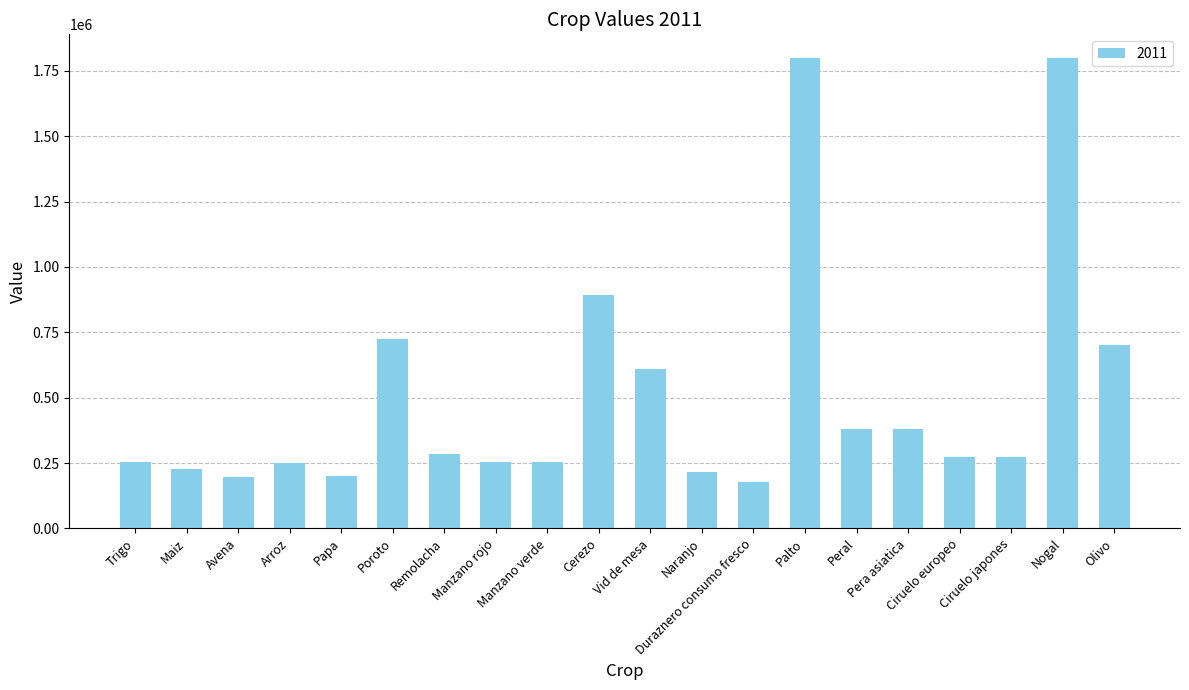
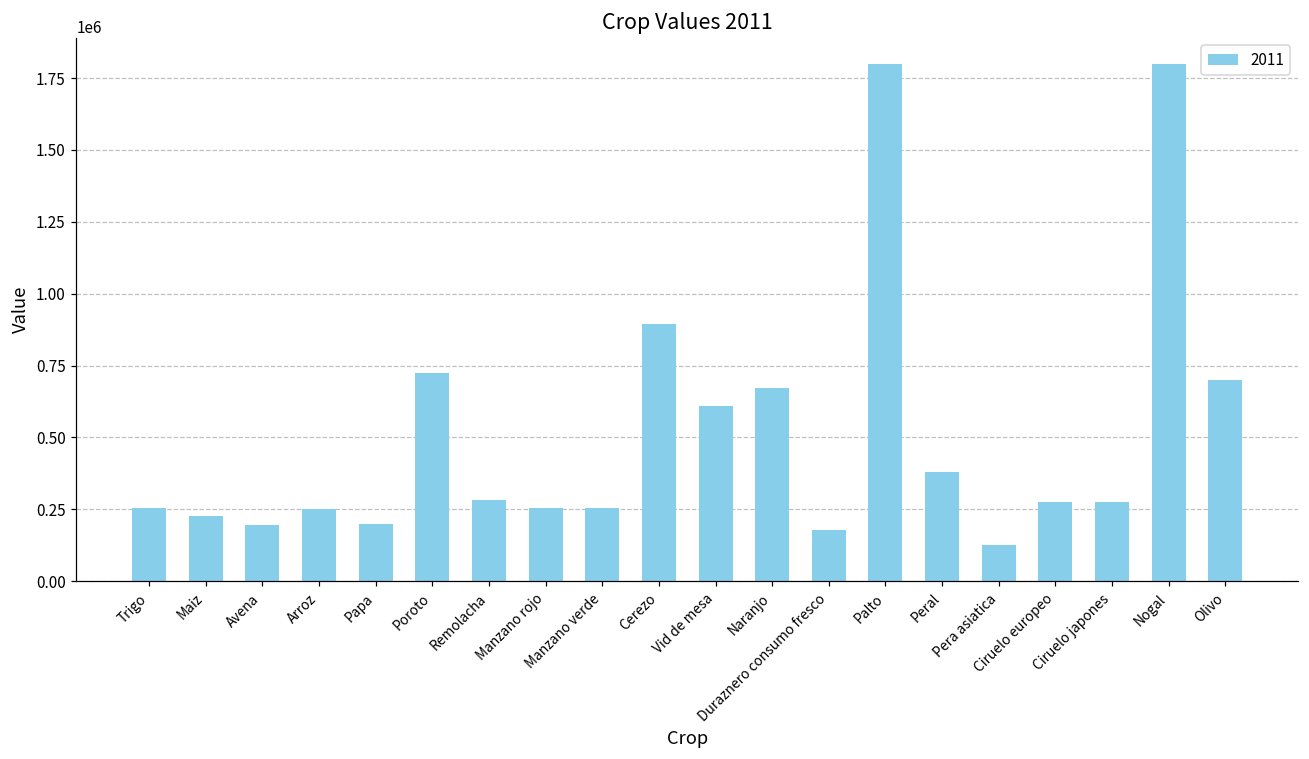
Naranjo: 210000 -> 670000
Pera asiatica: 380000 -> 130000
